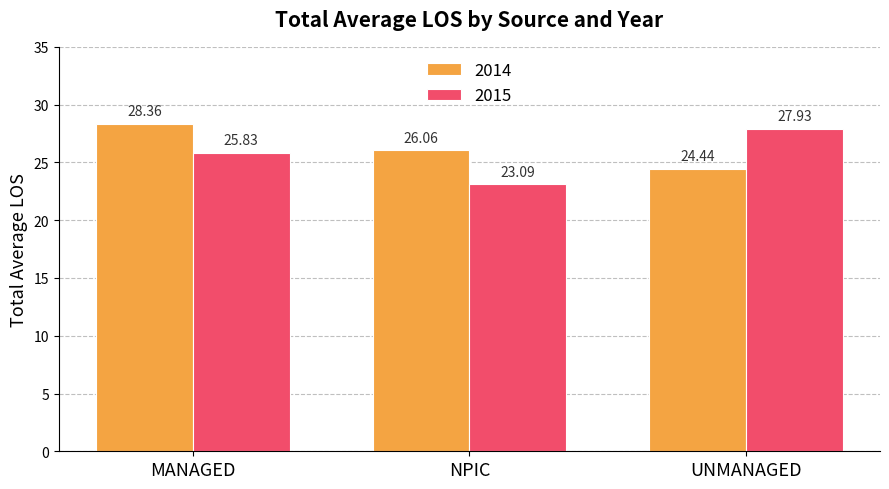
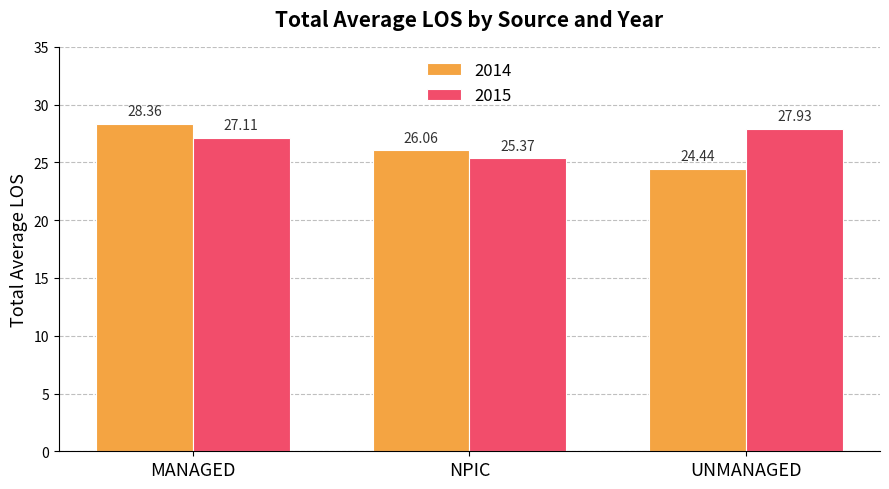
2015, MANAGED: 25.83 -> 27.11
2015, NPIC: 23.09 -> 25.37
